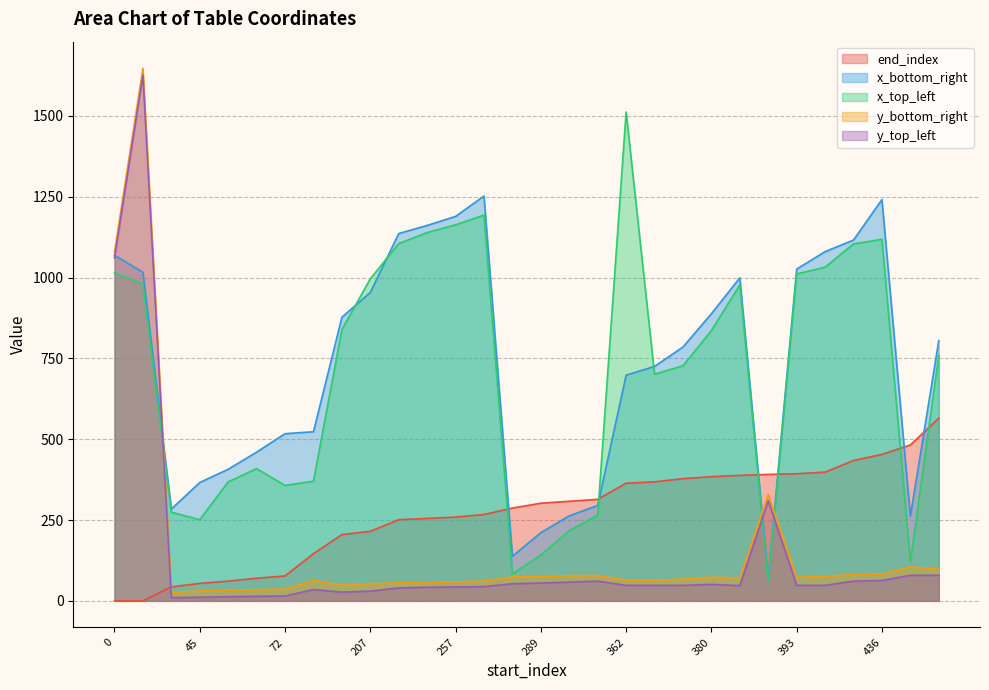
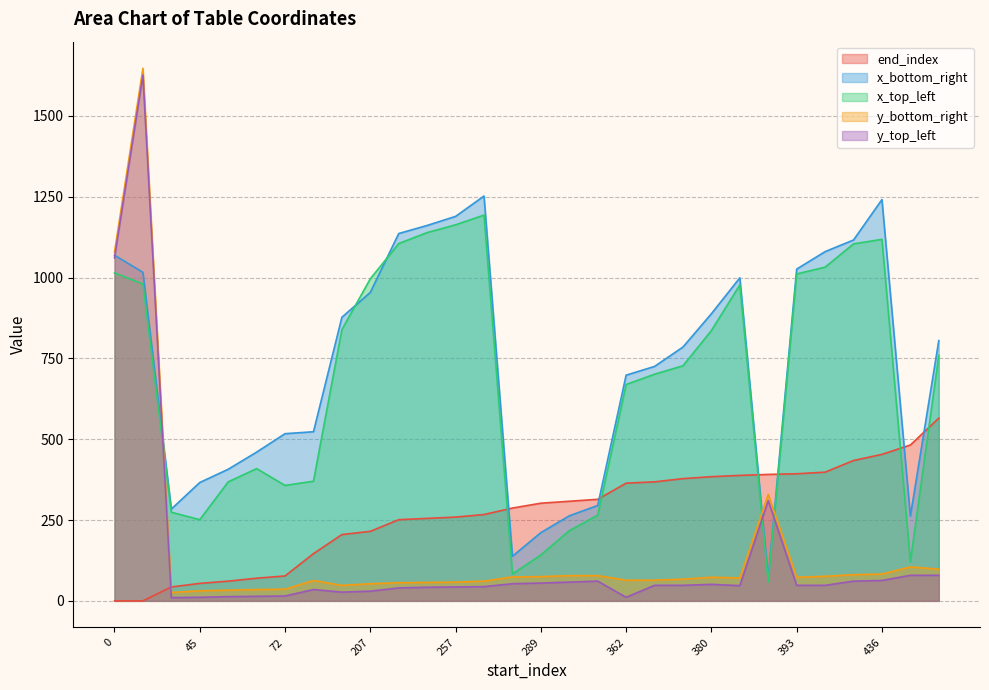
x_top_left, 362: 1510 -> 670
y_top_left, 362: 50 -> 10
